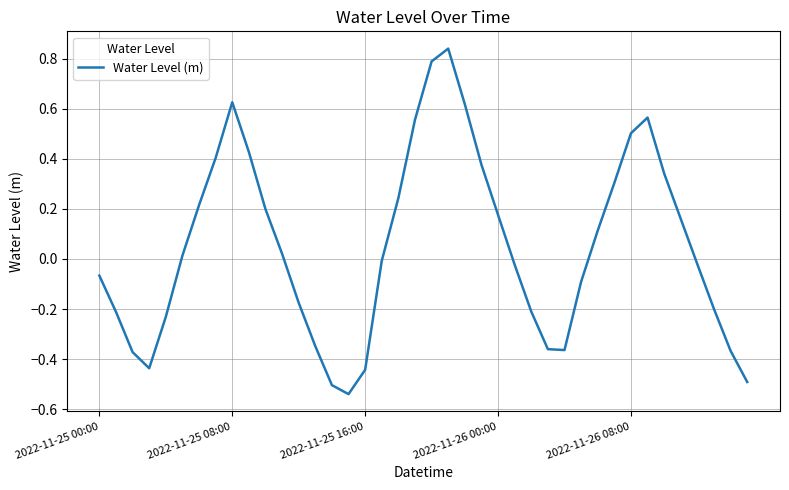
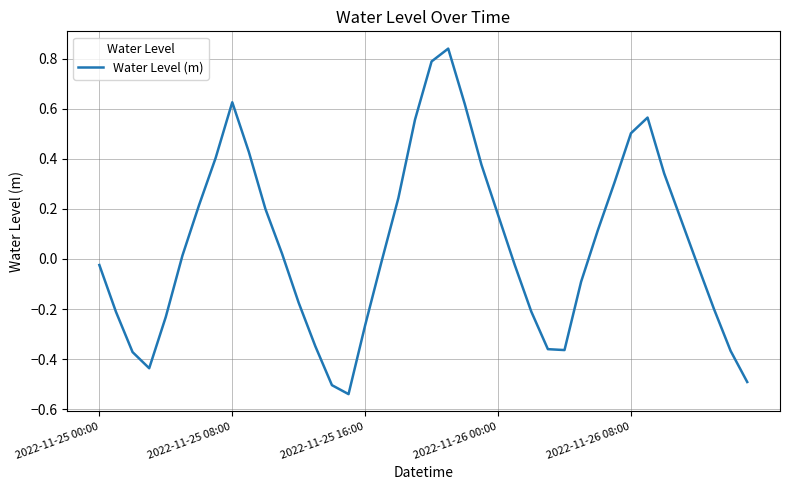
2022-11-25 00:00: -0.07 -> -0.02
2022-11-25 16:00: -0.44 -> -0.27
